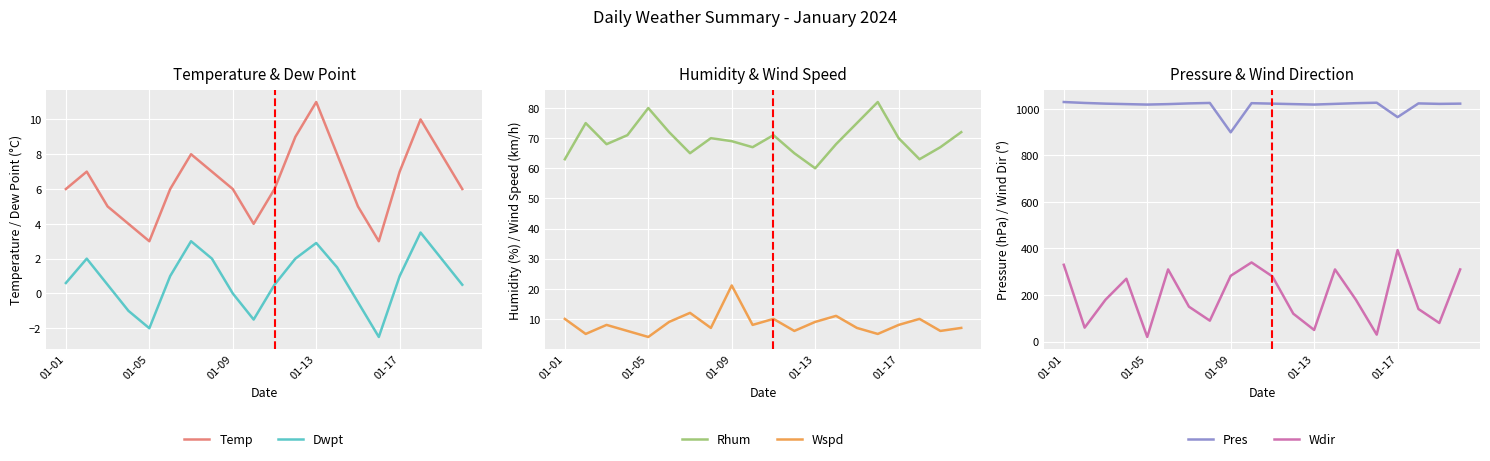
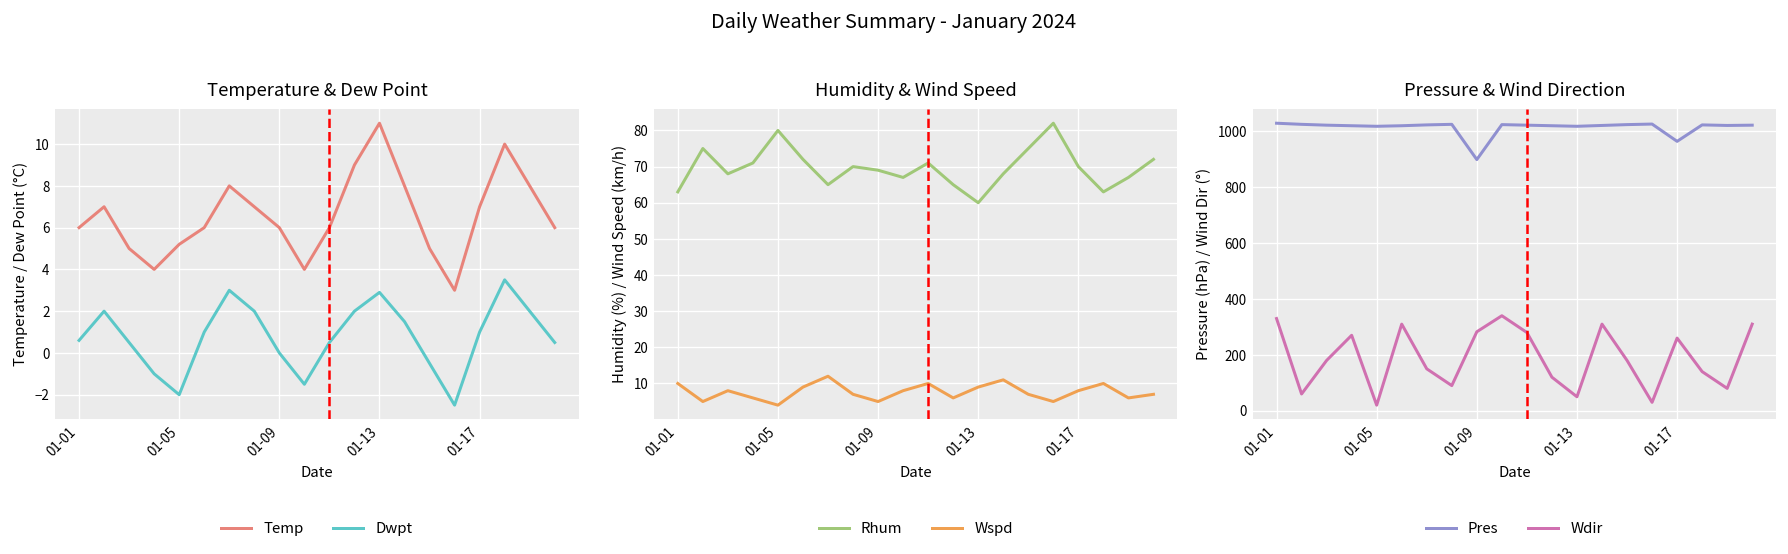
Temperature & Dew Point, Temp, 01-05: 3.0 -> 5.2
Humidity & Wind Speed, Wspd, 01-09: 21 -> 5
Pressure & Wind Direction, Wdir, 01-17: 390 -> 260
